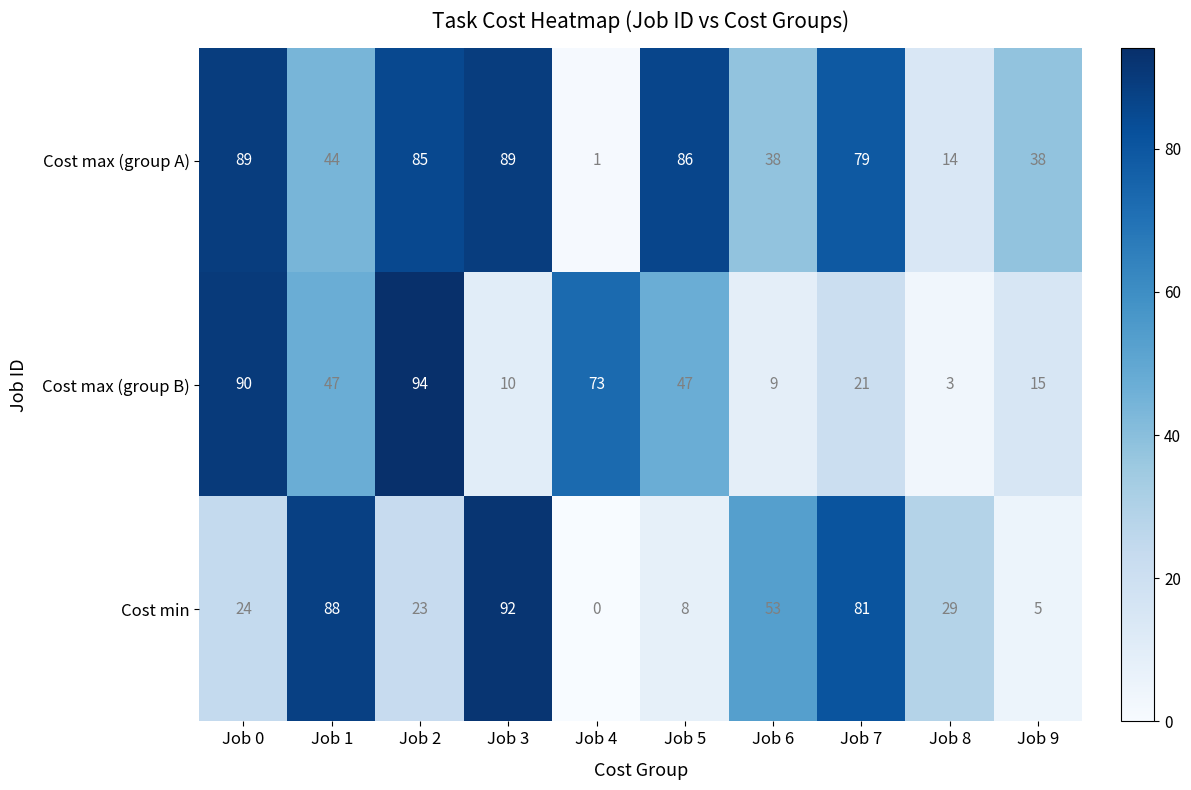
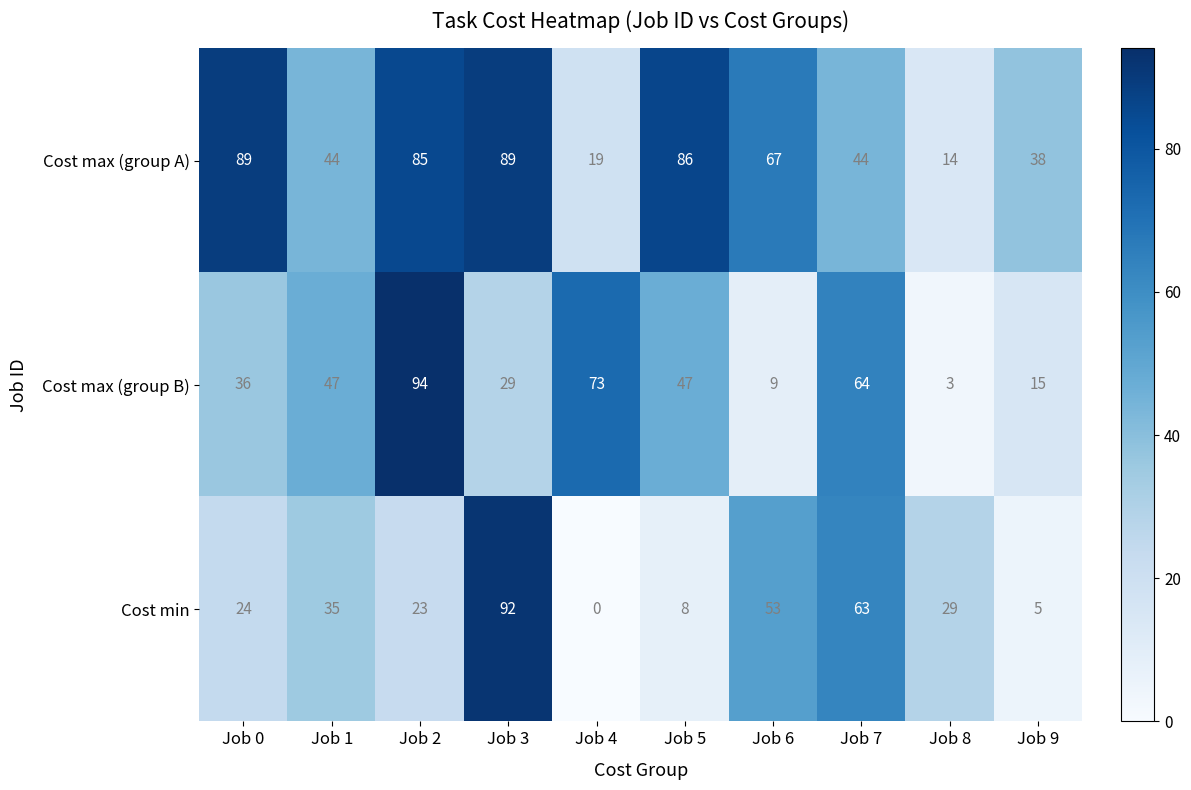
Cost max (group A), Job 4: 1 -> 19
Cost max (group A), Job 6: 38 -> 67
Cost max (group A), Job 7: 79 -> 44
Cost max (group B), Job 0: 90 -> 36
Cost max (group B), Job 3: 10 -> 29
Cost max (group B), Job 7: 21 -> 64
Cost min, Job 1: 88 -> 35
Cost min, Job 7: 81 -> 63
